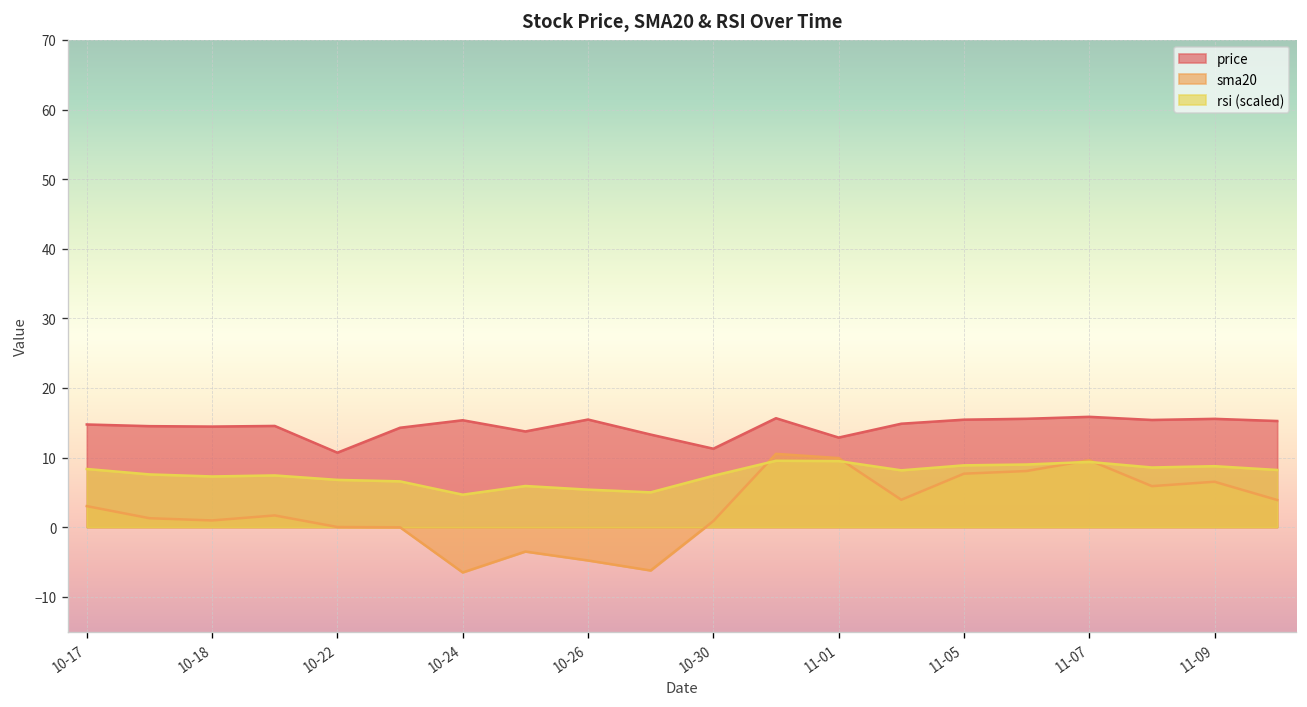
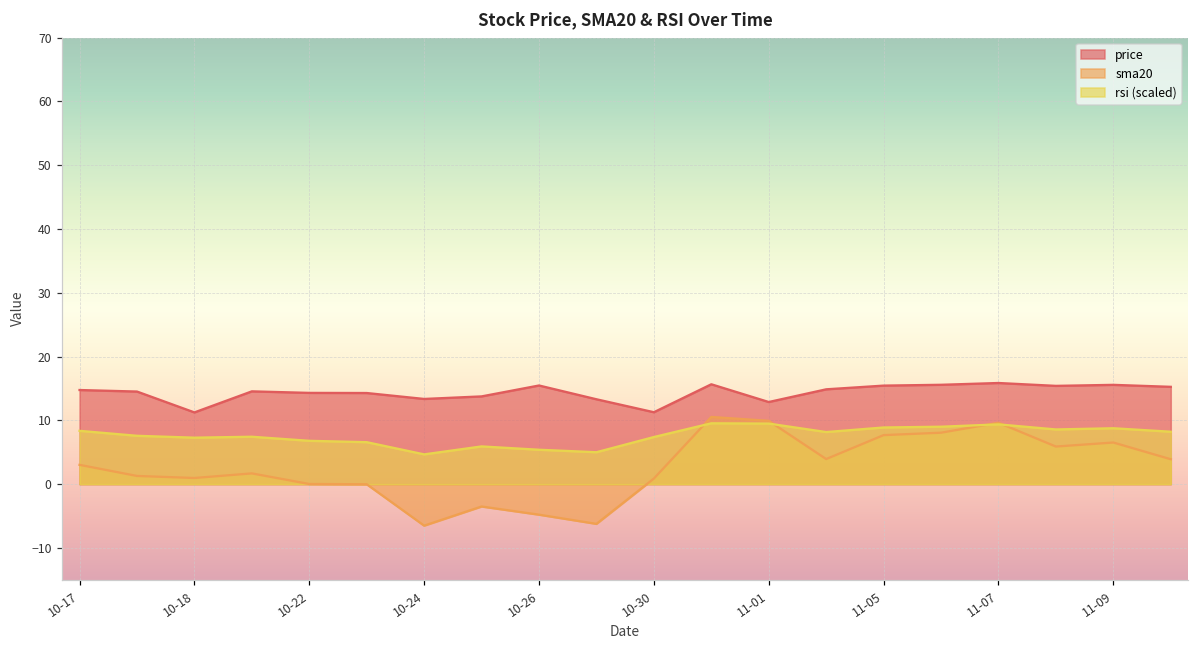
price, 10-18: 14 -> 11
price, 10-22: 11 -> 14
price, 10-24: 15 -> 13
